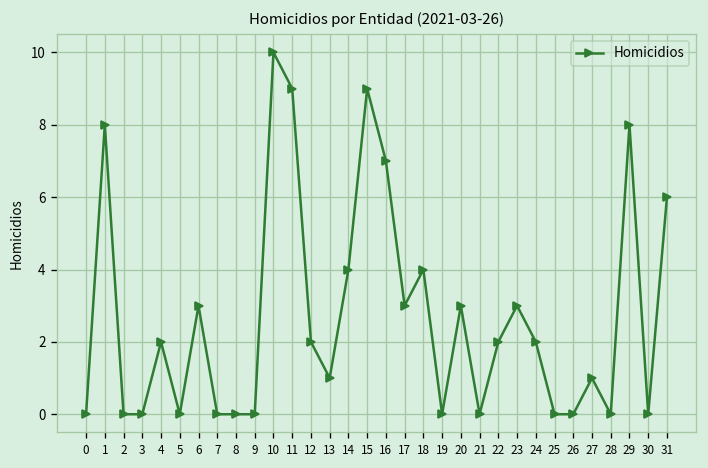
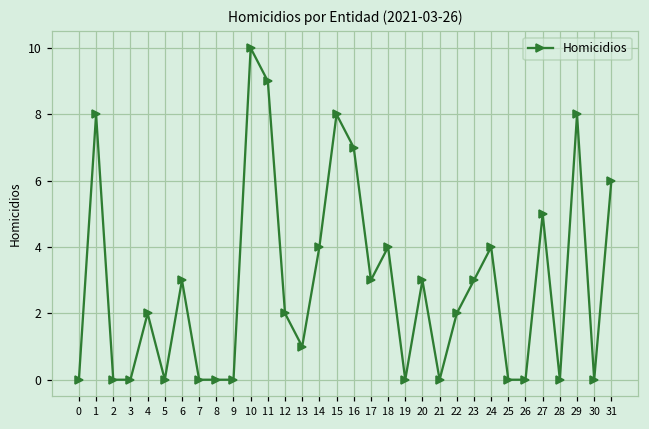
15: 9 -> 8
24: 2 -> 4
27: 1 -> 5
